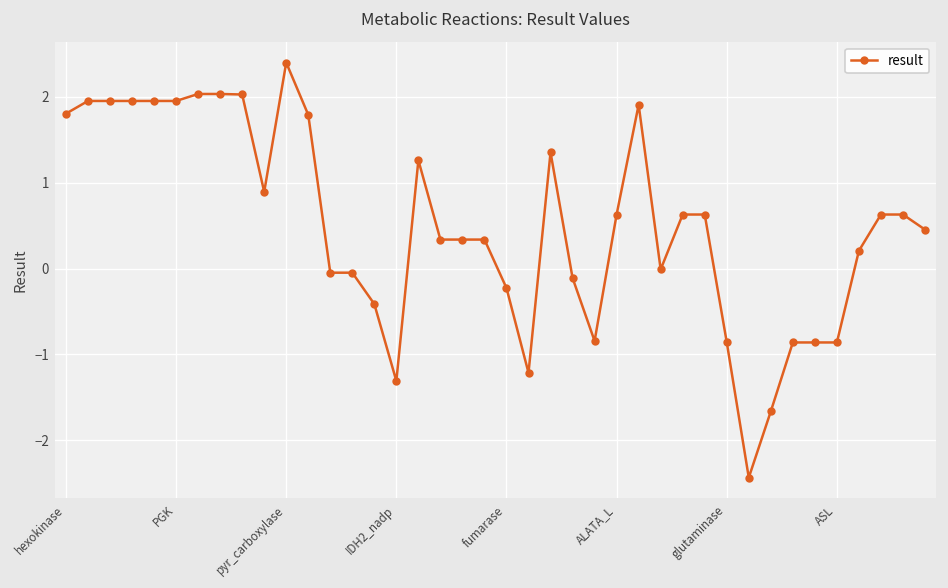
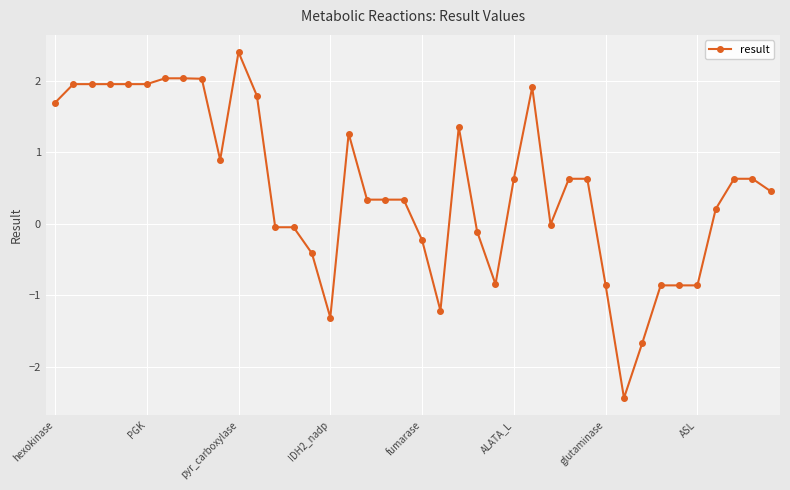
hexokinase: 1.8 -> 1.7
